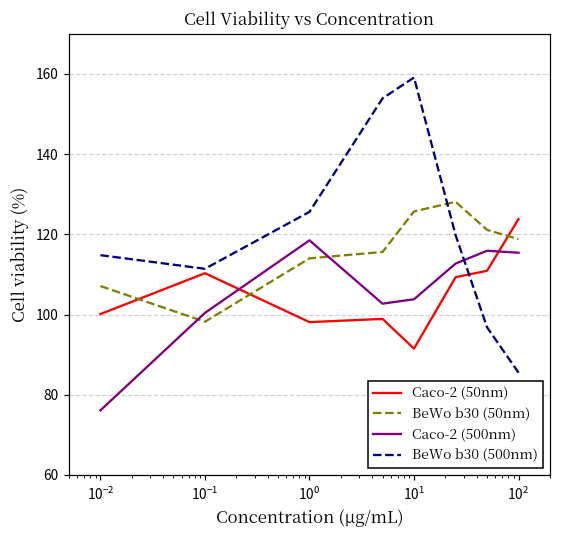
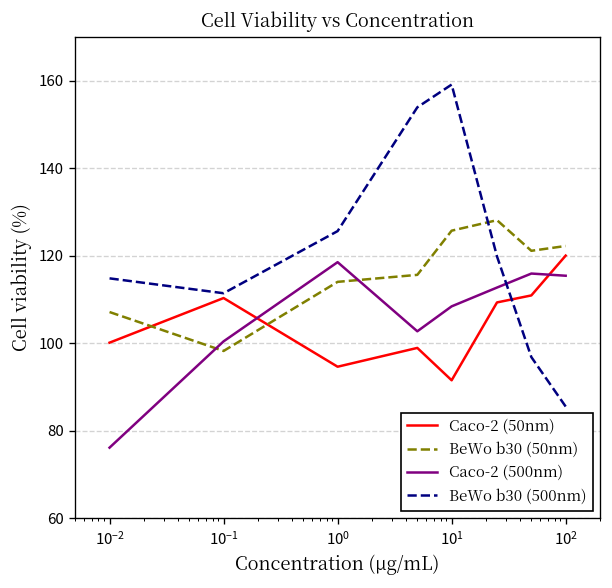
Caco-2 (50nm), 10^0: 98 -> 95
Caco-2 (500nm), 10^1: 104 -> 108
Caco-2 (50nm), 10^2: 124 -> 120
BeWo b30 (50nm), 10^2: 119 -> 122
